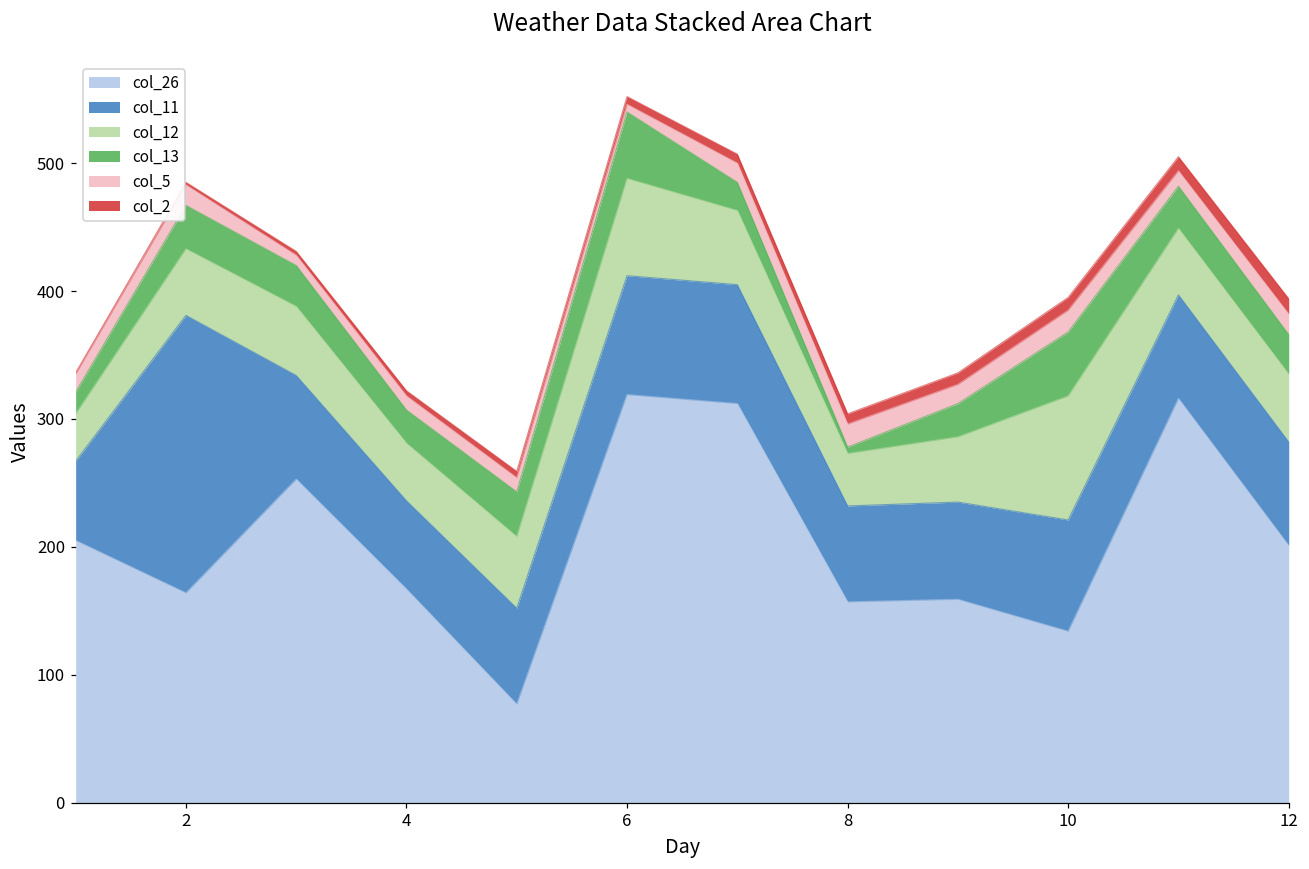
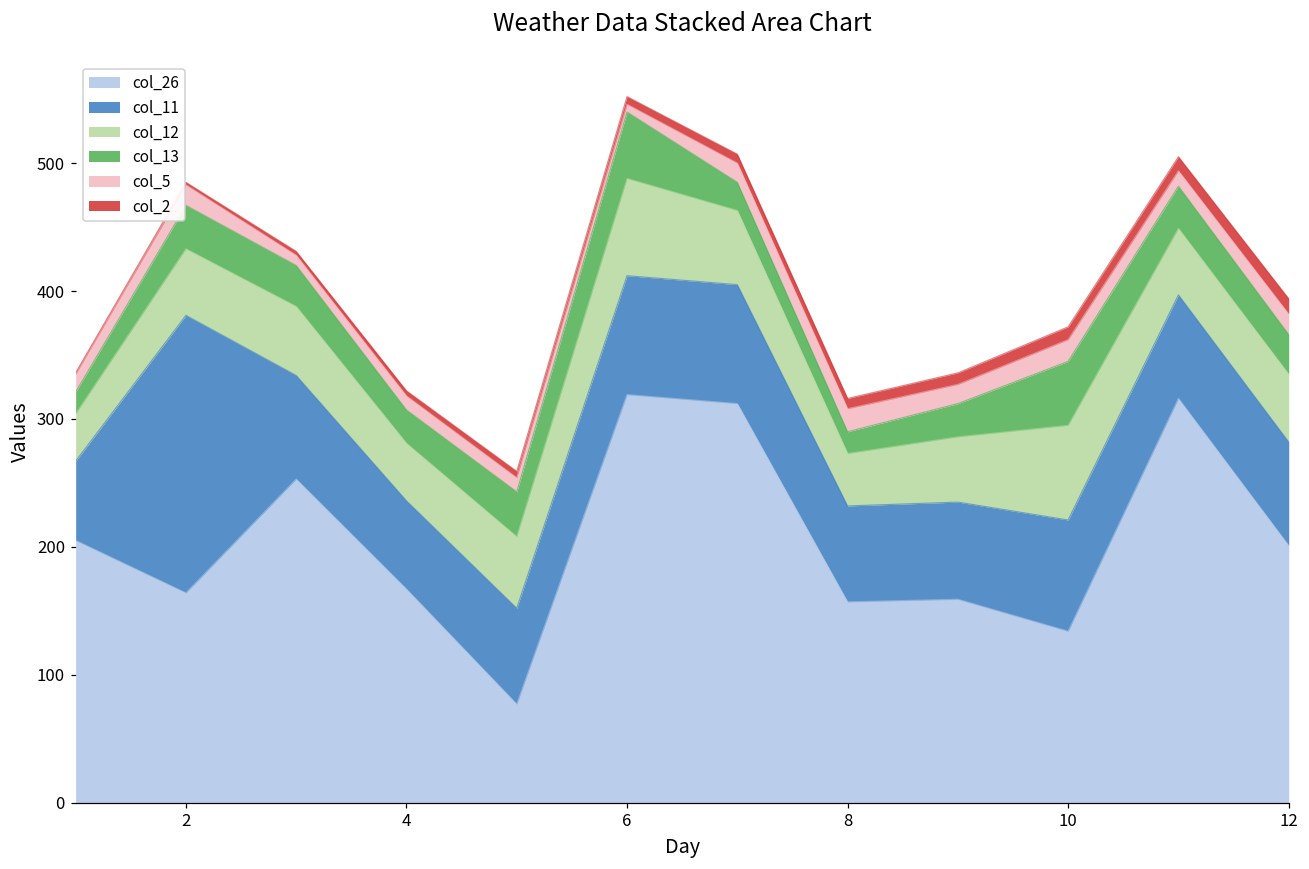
col_13, 8: 5 -> 17
col_12, 10: 97 -> 74
